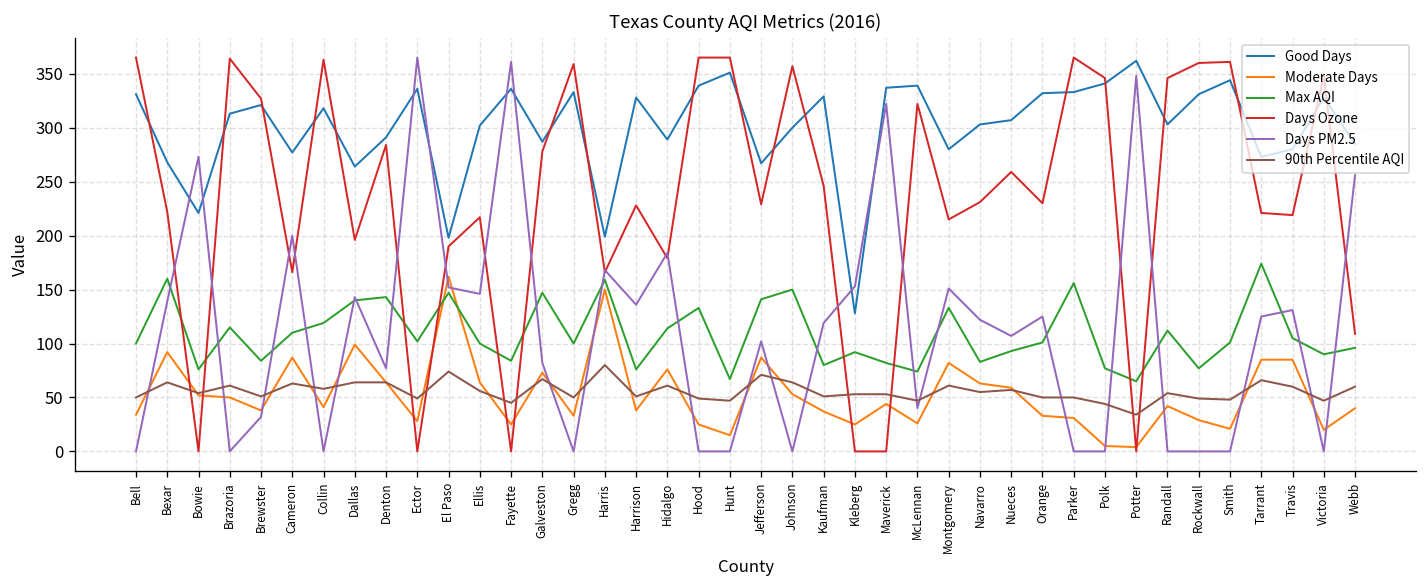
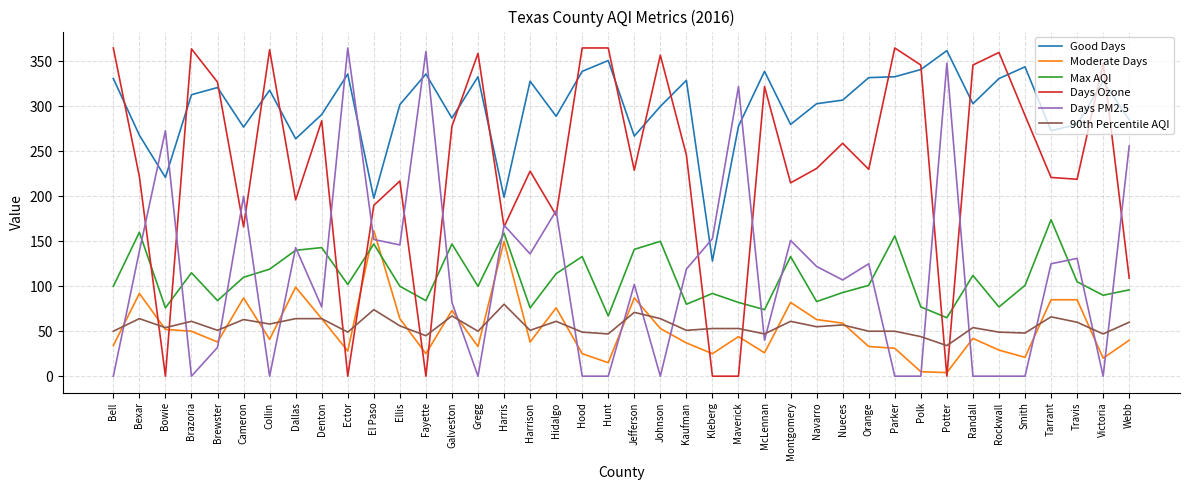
Good Days, Maverick: 340 -> 280
Days Ozone, Smith: 360 -> 290
